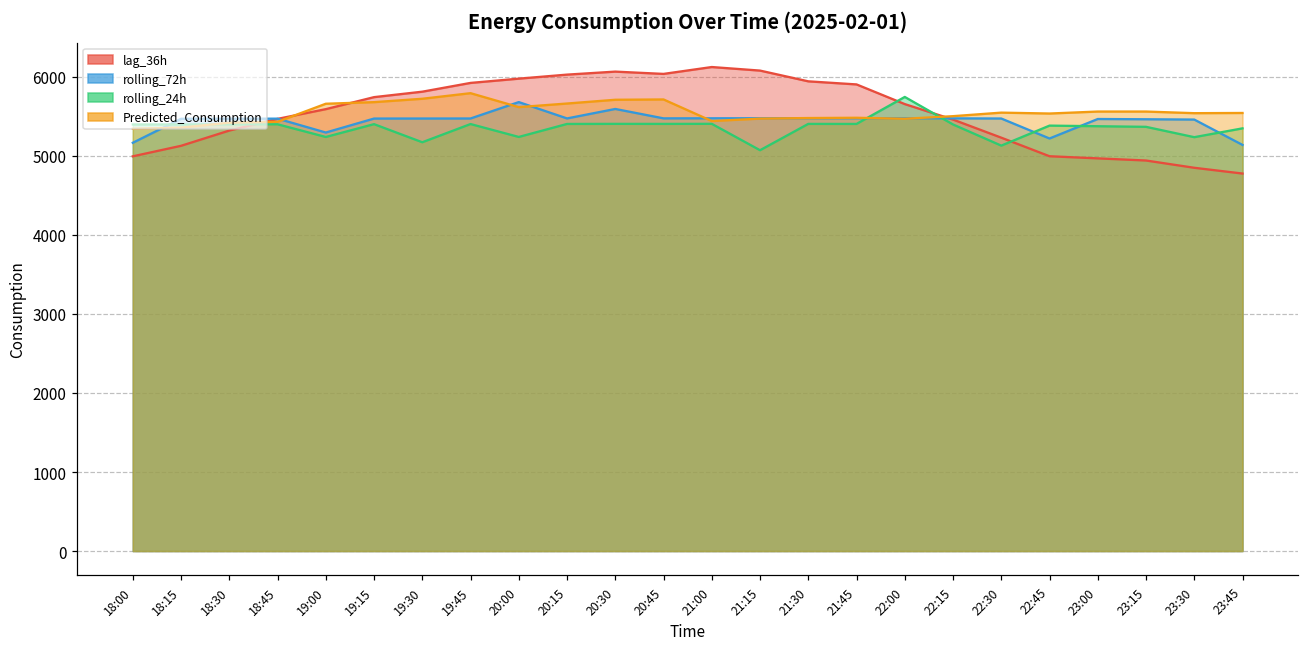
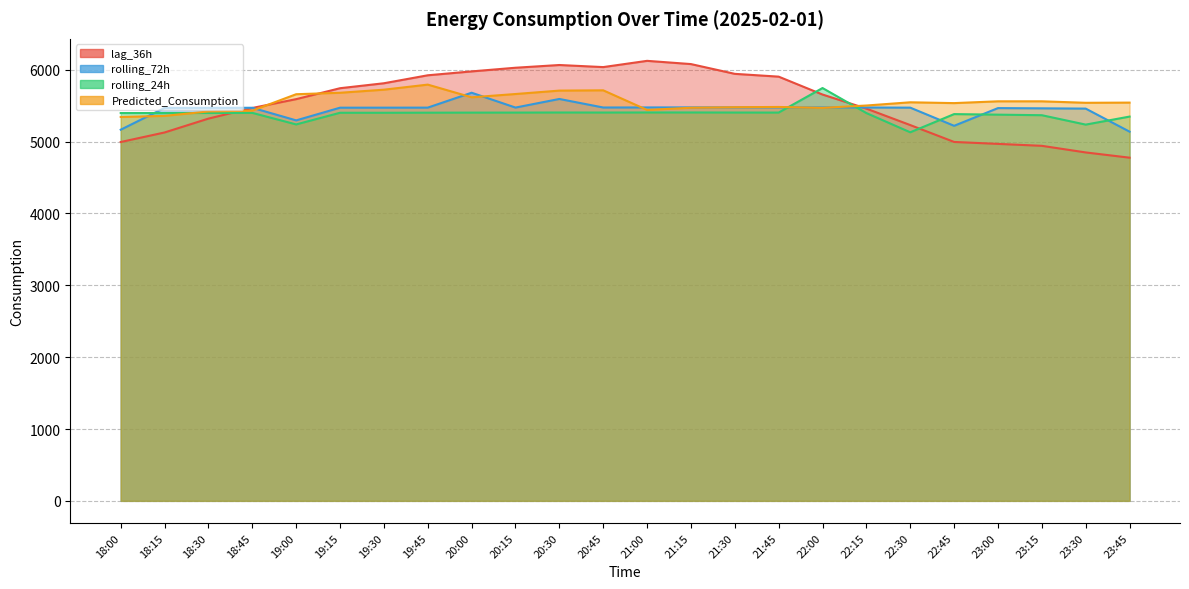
rolling_24h, 19:30: 5200 -> 5400
rolling_24h, 20:00: 5200 -> 5400
rolling_24h, 21:15: 5100 -> 5400
